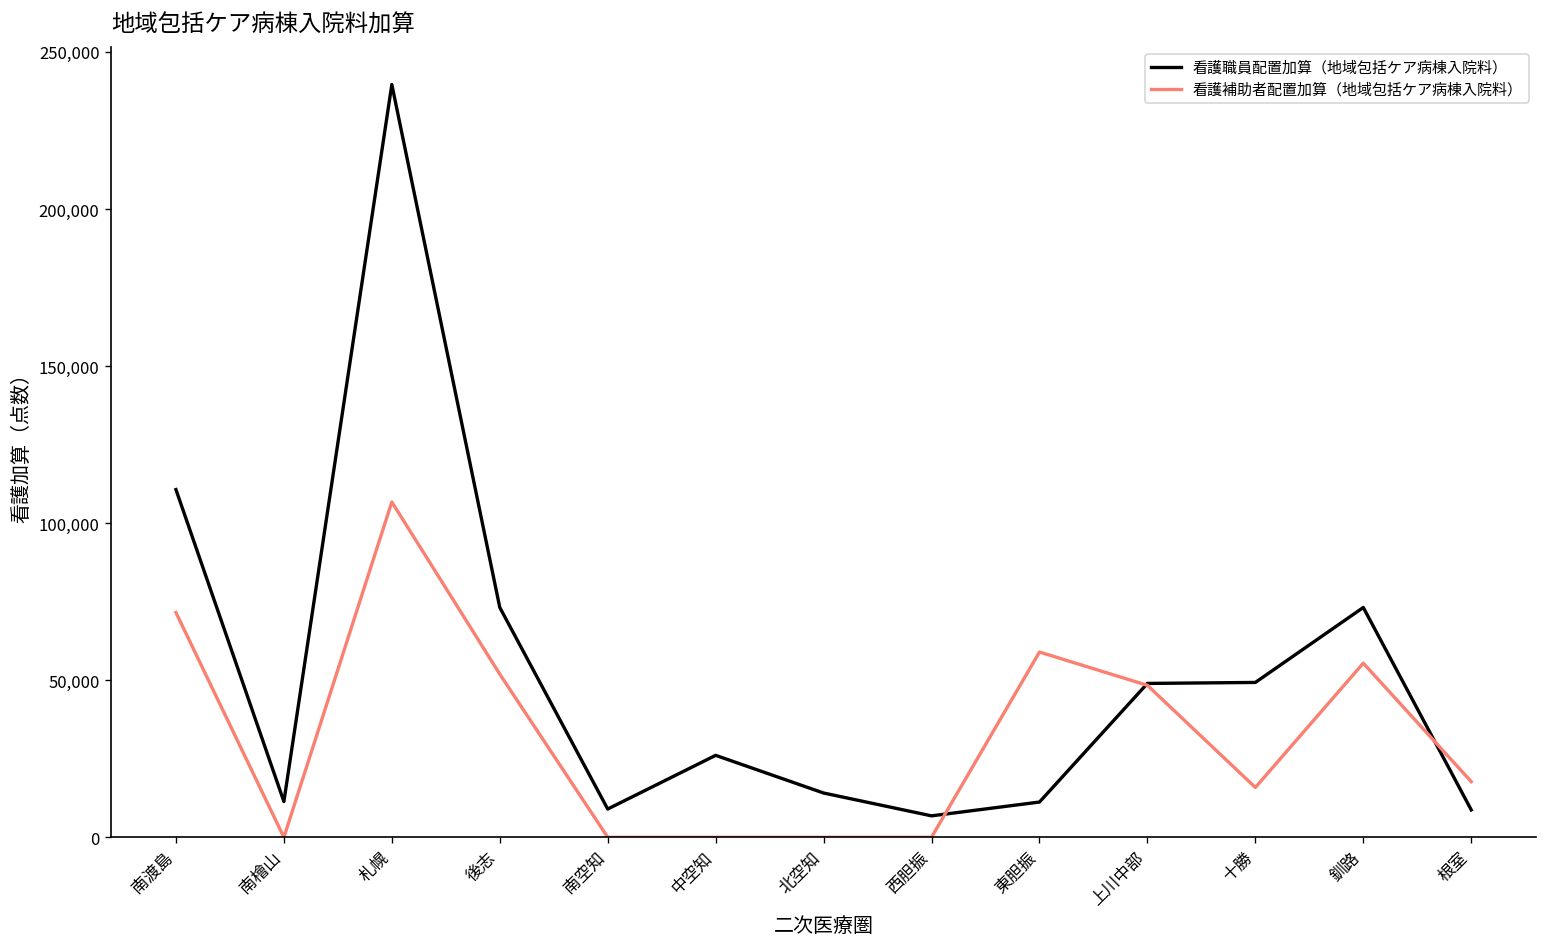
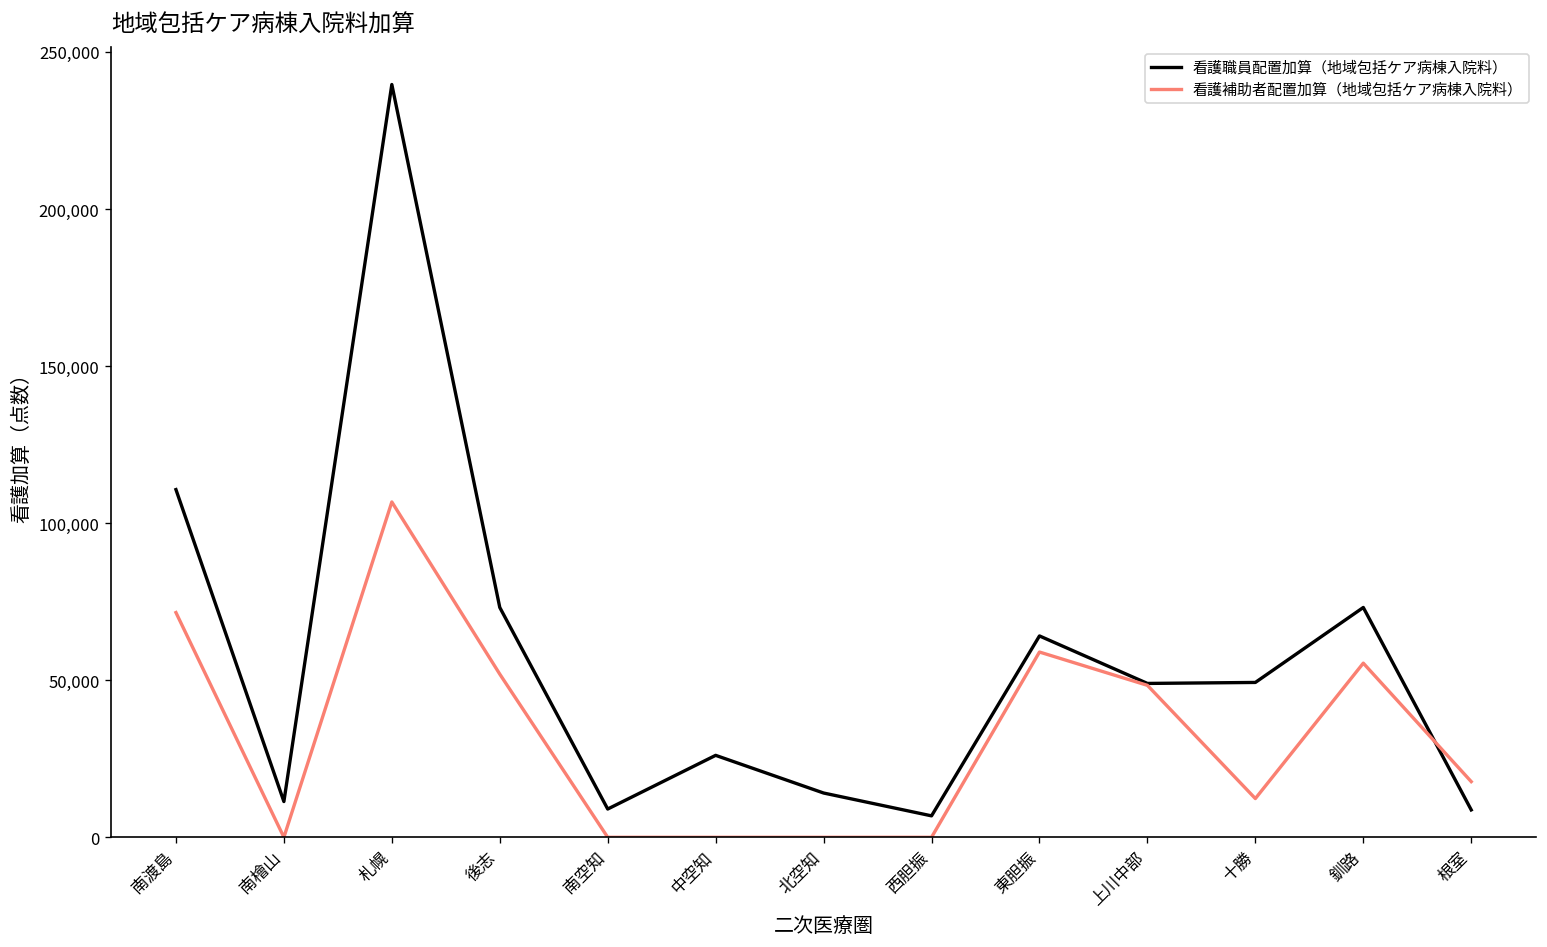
看護職員配置加算（地域包括ケア病棟入院料）, 東胆振: 11,000 -> 64,000
看護補助者配置加算（地域包括ケア病棟入院料）, 十勝: 16,000 -> 12,000
